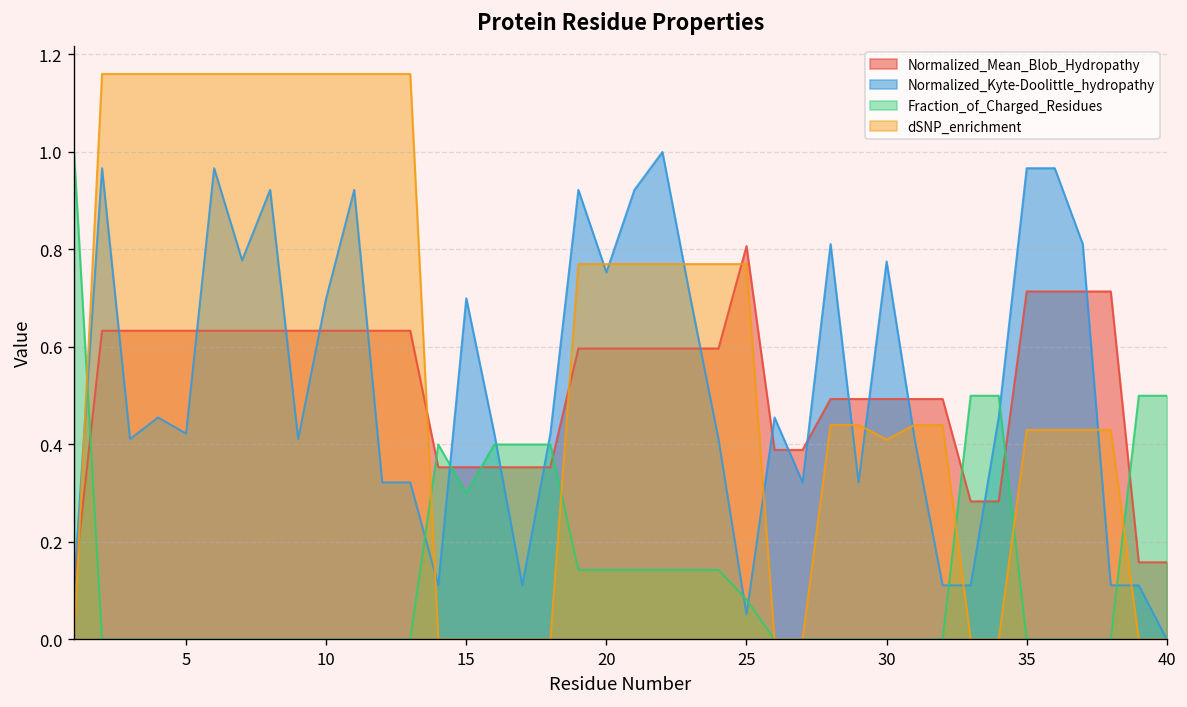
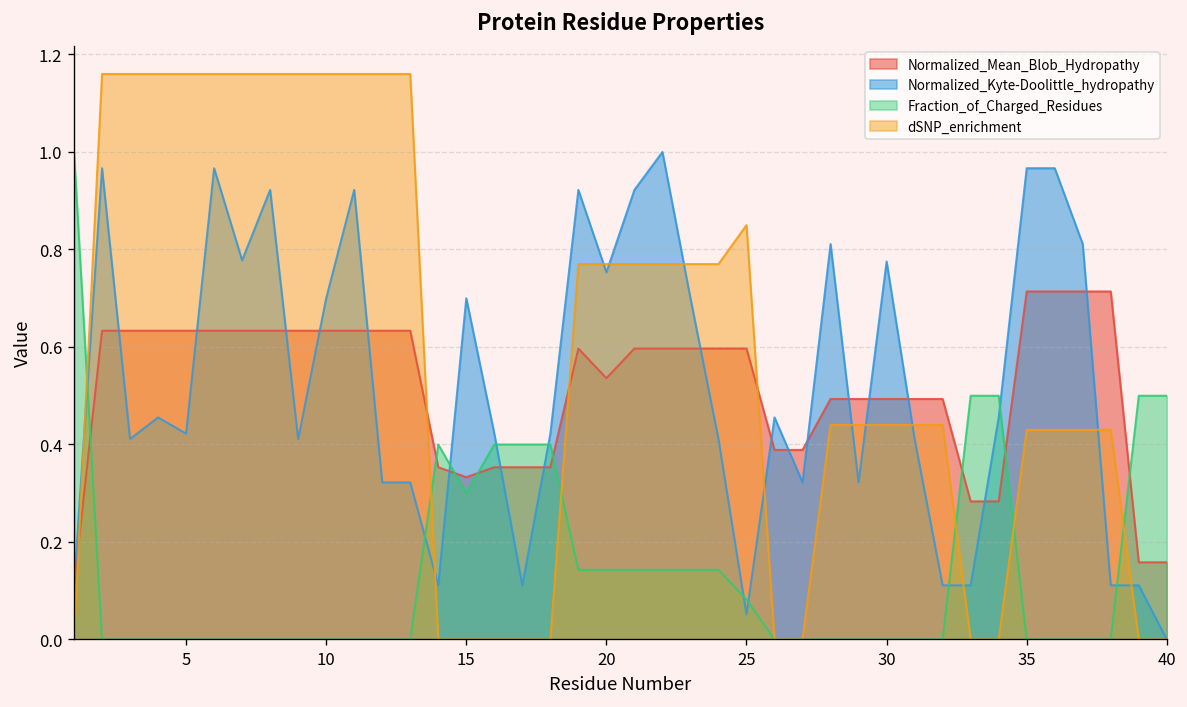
Normalized_Mean_Blob_Hydropathy, 15: 0.35 -> 0.33
Normalized_Mean_Blob_Hydropathy, 20: 0.60 -> 0.54
Normalized_Mean_Blob_Hydropathy, 25: 0.81 -> 0.60
dSNP_enrichment, 25: 0.77 -> 0.85
dSNP_enrichment, 30: 0.41 -> 0.44
